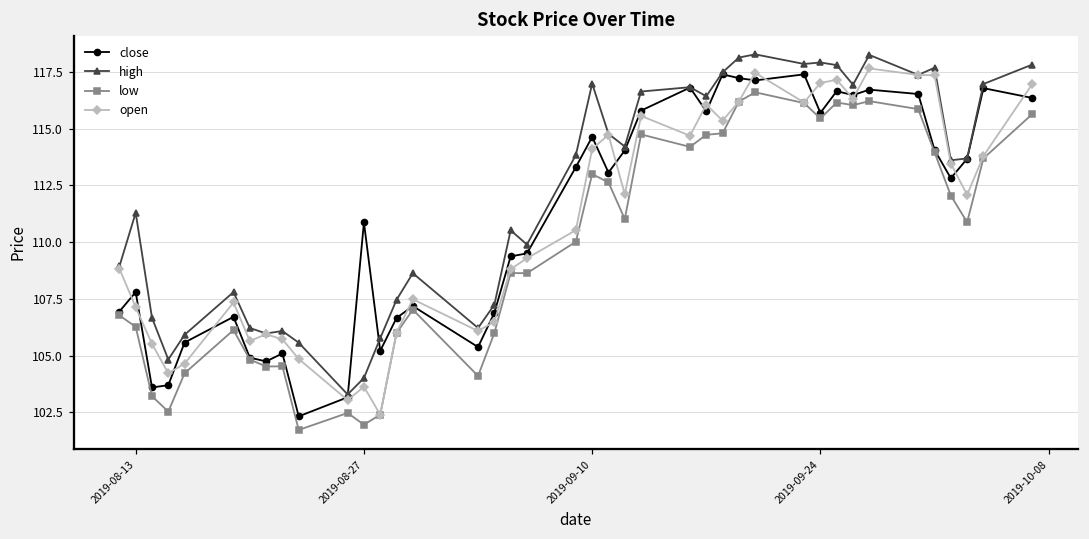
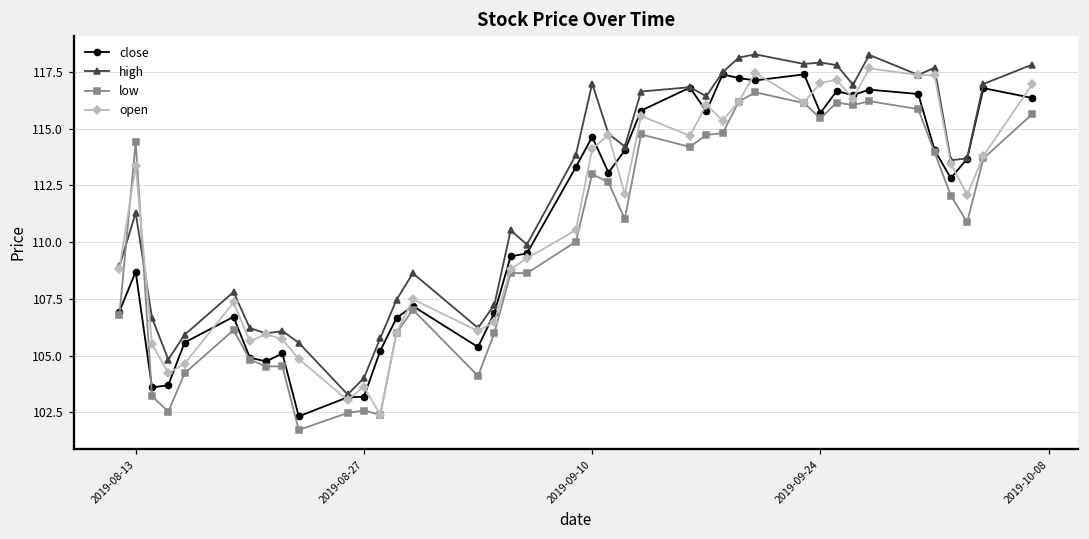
close, 2019-08-13: 107.8 -> 108.7
low, 2019-08-13: 106.3 -> 114.4
open, 2019-08-13: 107.1 -> 113.4
close, 2019-08-27: 110.9 -> 103.2
low, 2019-08-27: 102.0 -> 102.6
